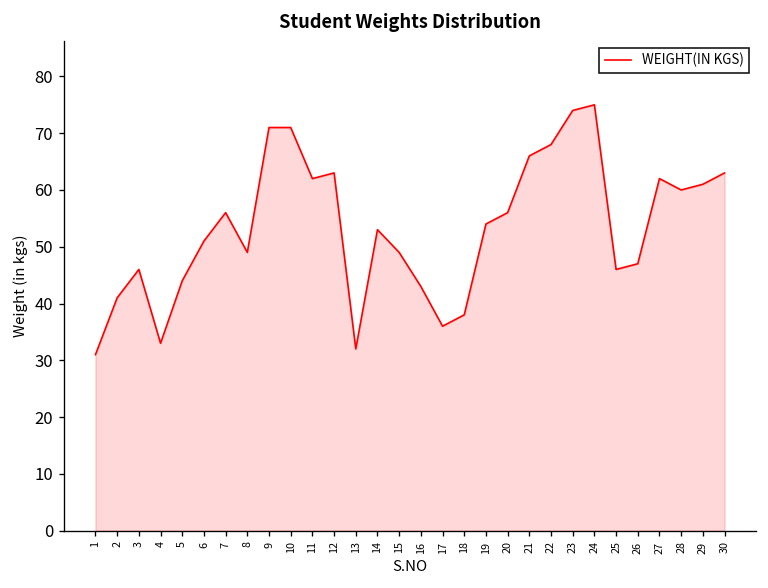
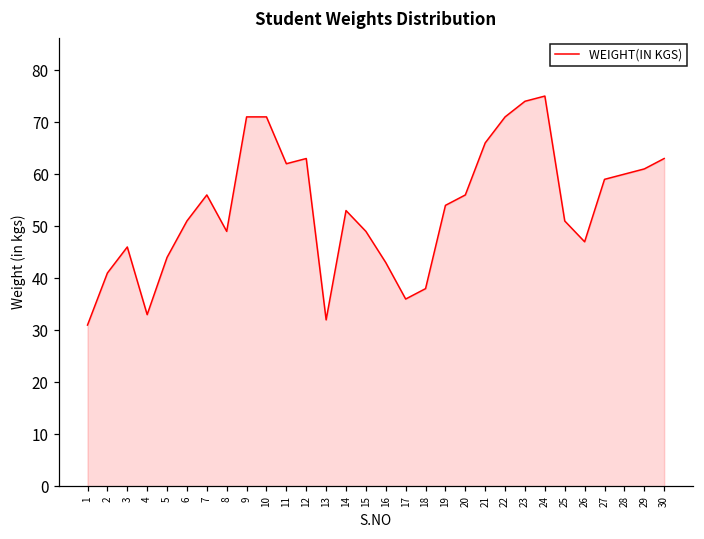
22: 68 -> 71
25: 46 -> 51
27: 62 -> 59
